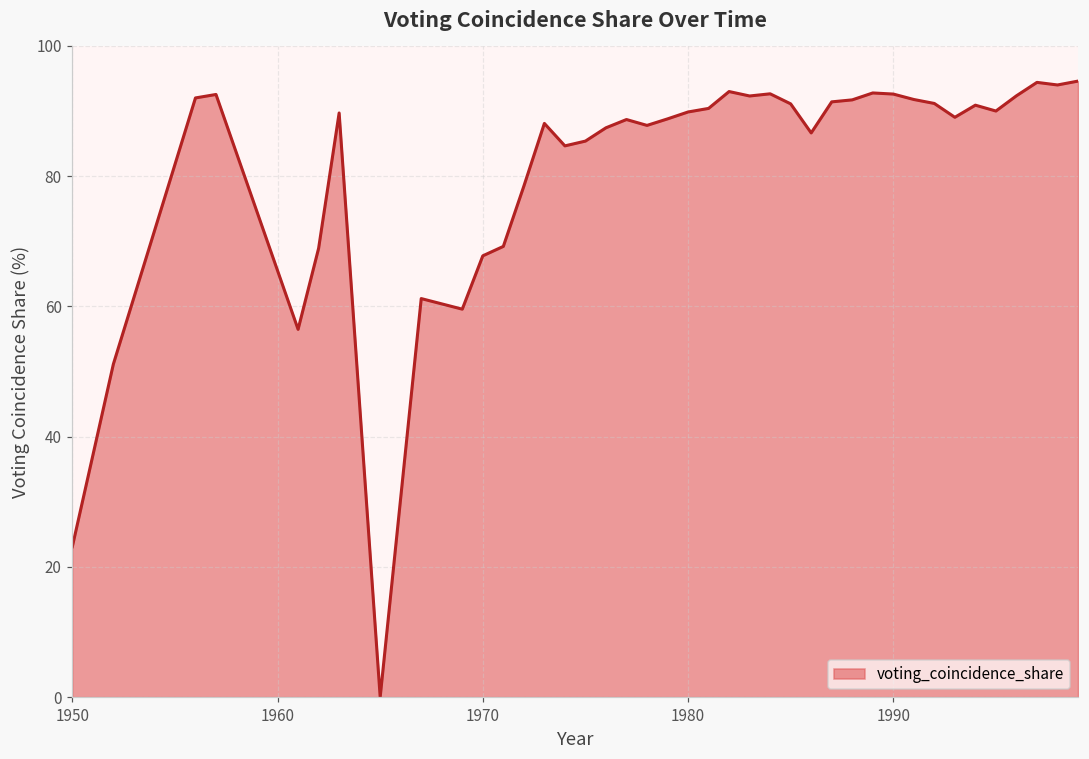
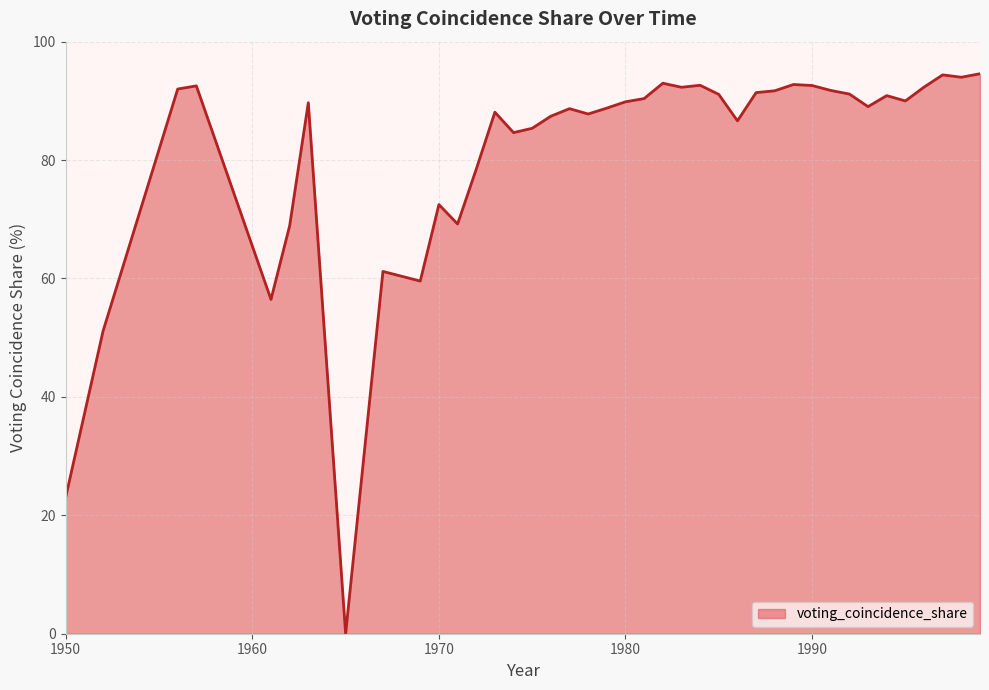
1970: 68 -> 72
